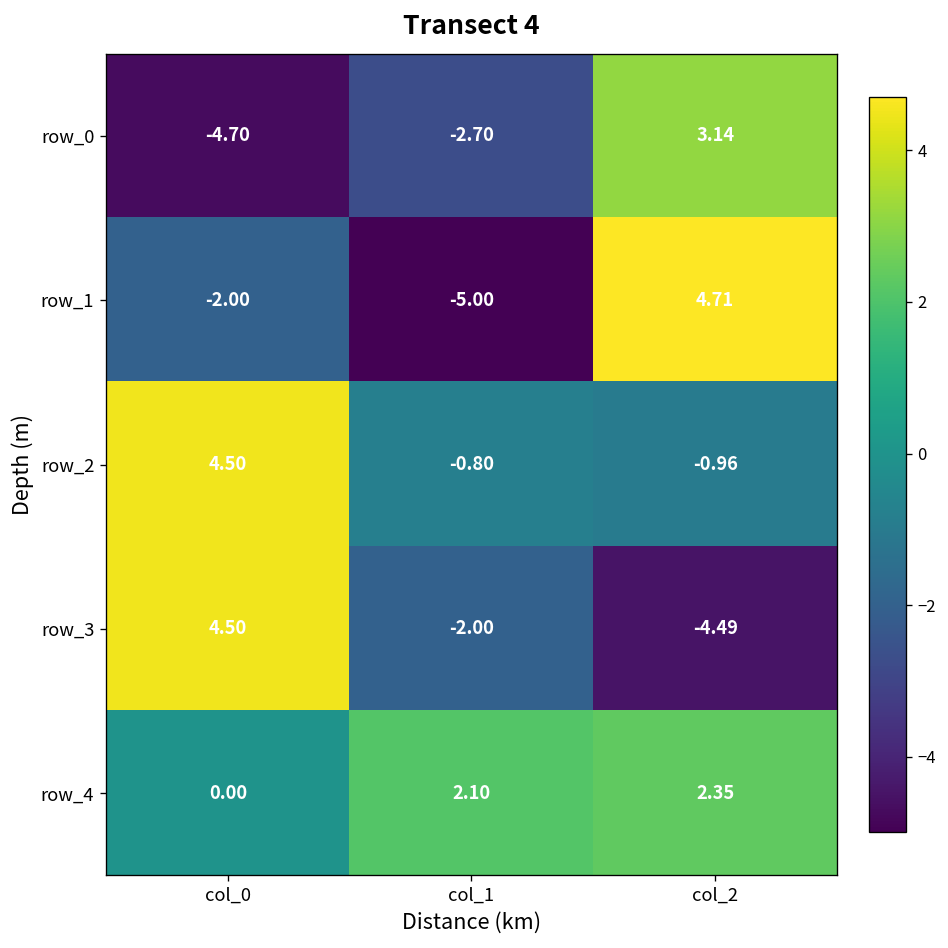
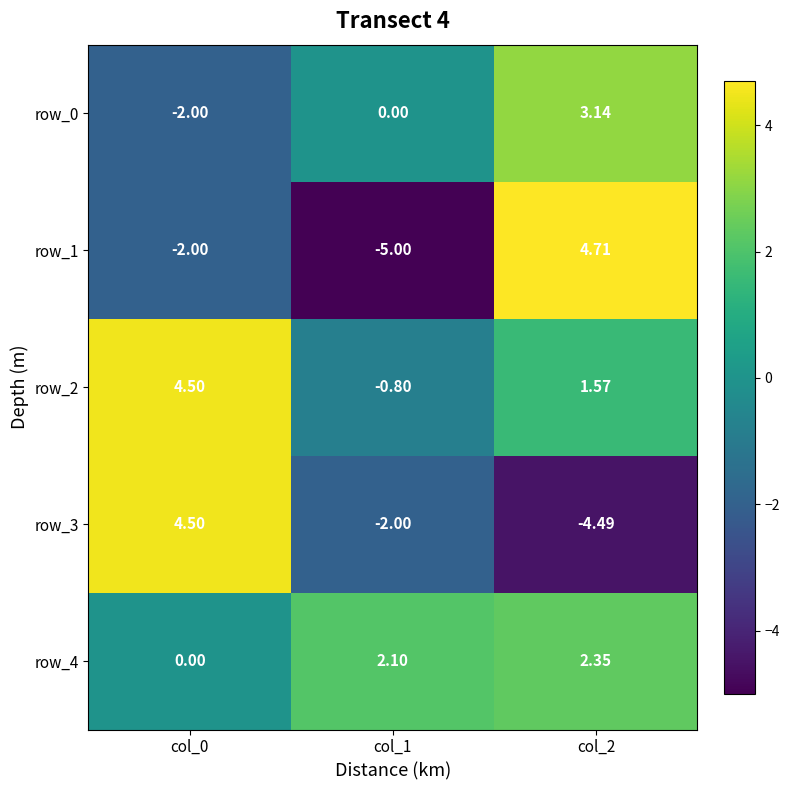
row_0, col_0: -4.70 -> -2.00
row_0, col_1: -2.70 -> 0.00
row_2, col_2: -0.96 -> 1.57
